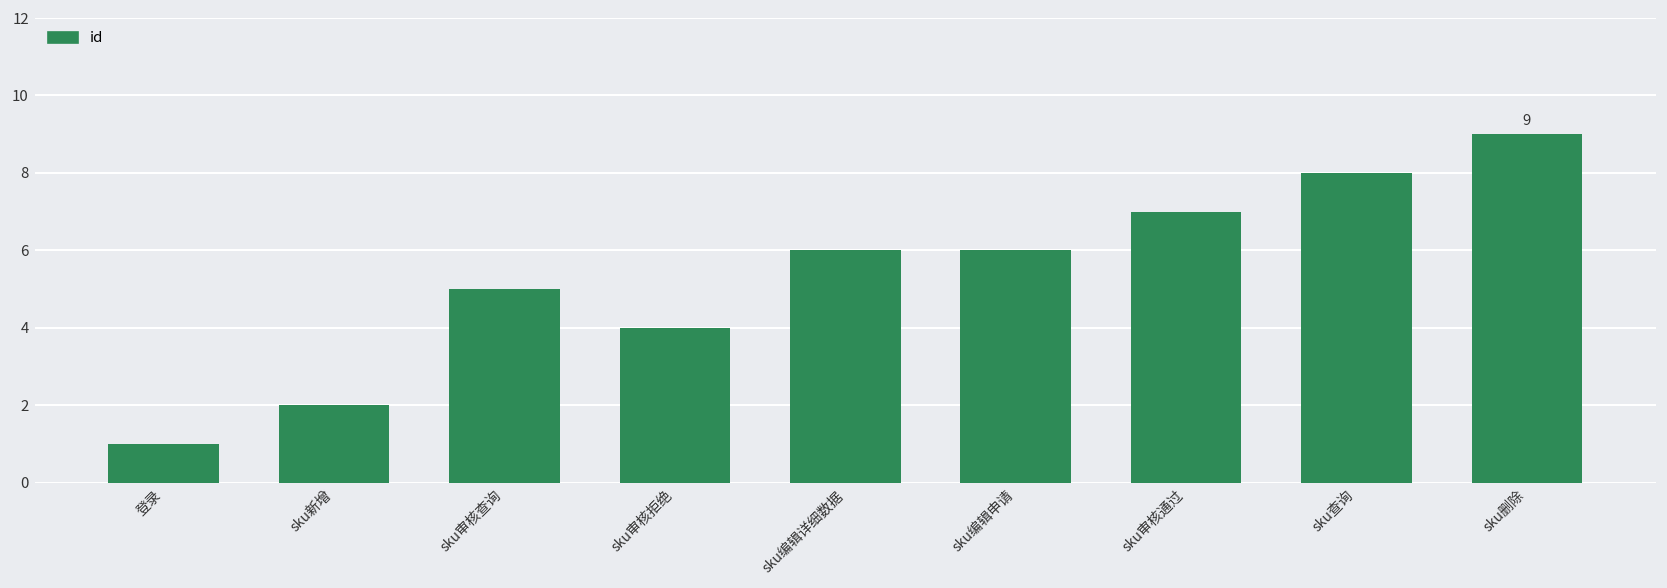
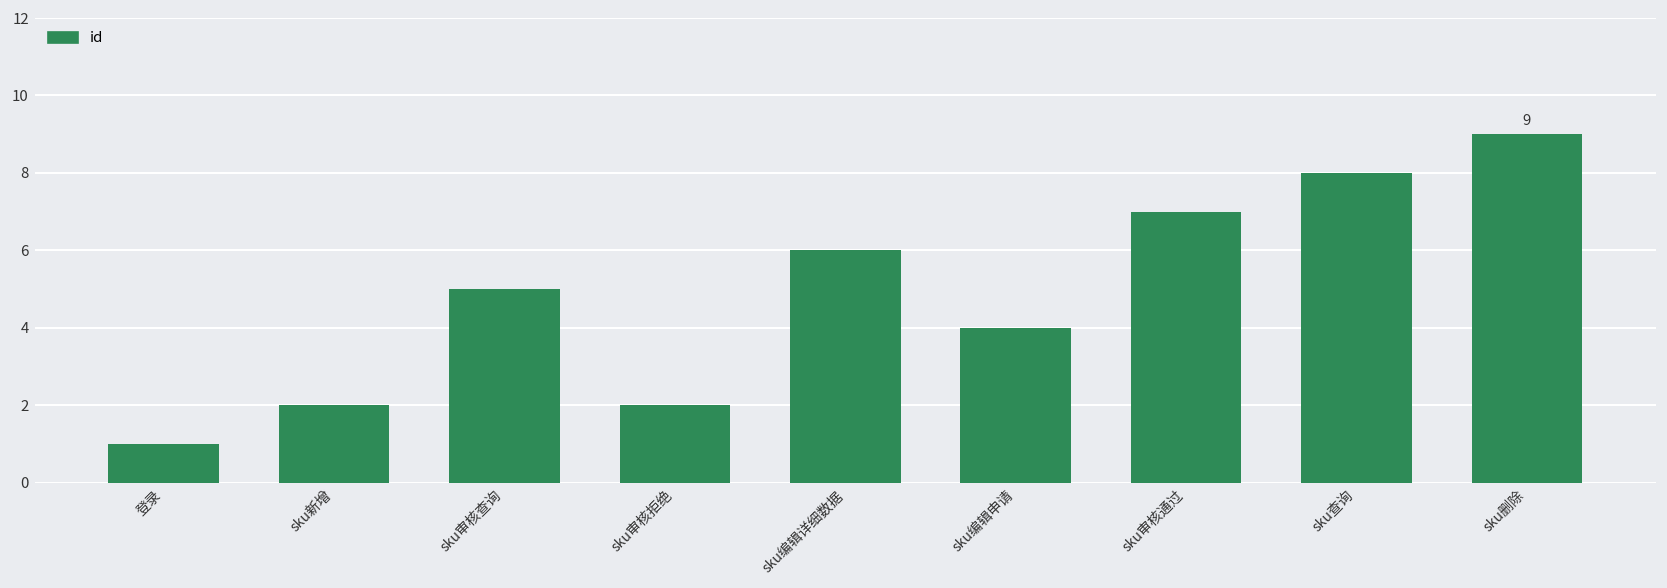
sku审核拒绝: 4 -> 2
sku编辑申请: 6 -> 4
